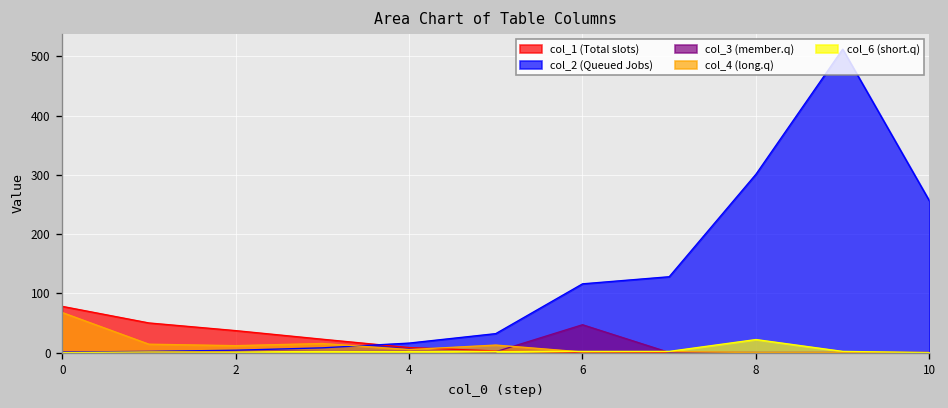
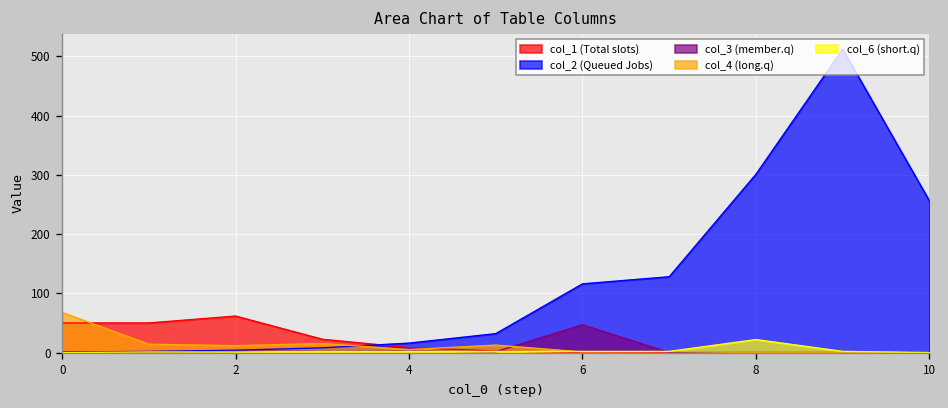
col_1 (Total slots), 0: 80 -> 50
col_1 (Total slots), 2: 40 -> 60
